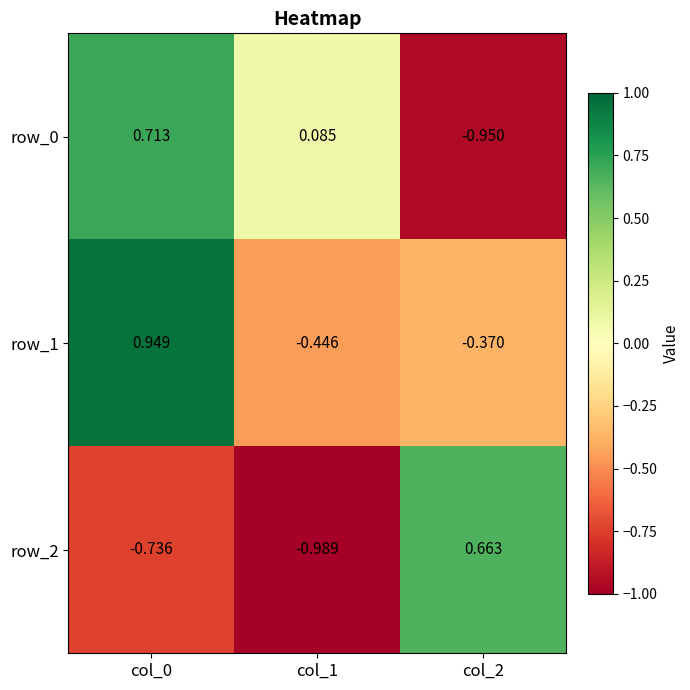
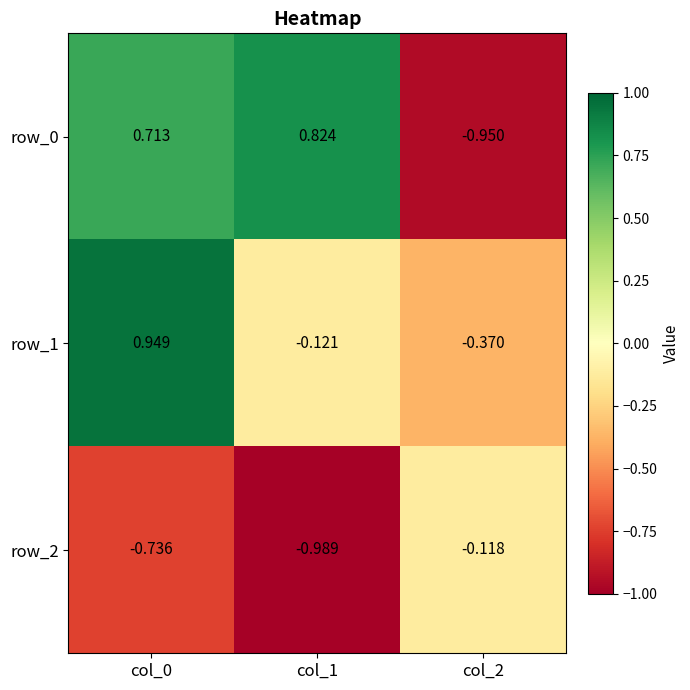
row_0, col_1: 0.085 -> 0.824
row_1, col_1: -0.446 -> -0.121
row_2, col_2: 0.663 -> -0.118
